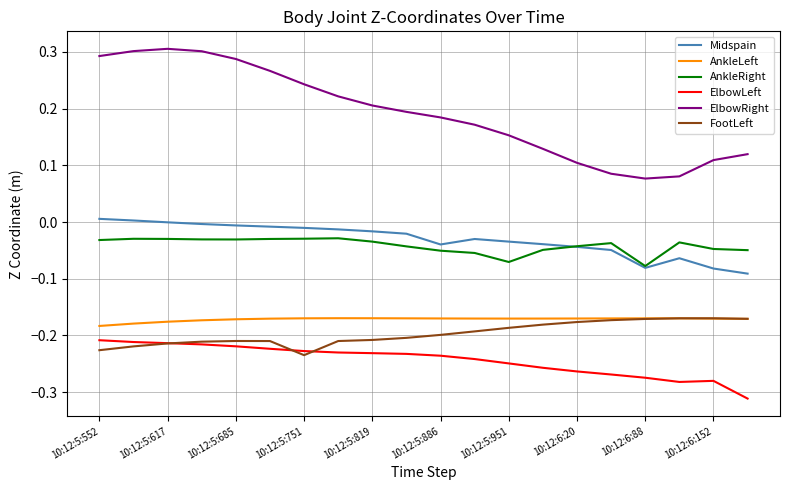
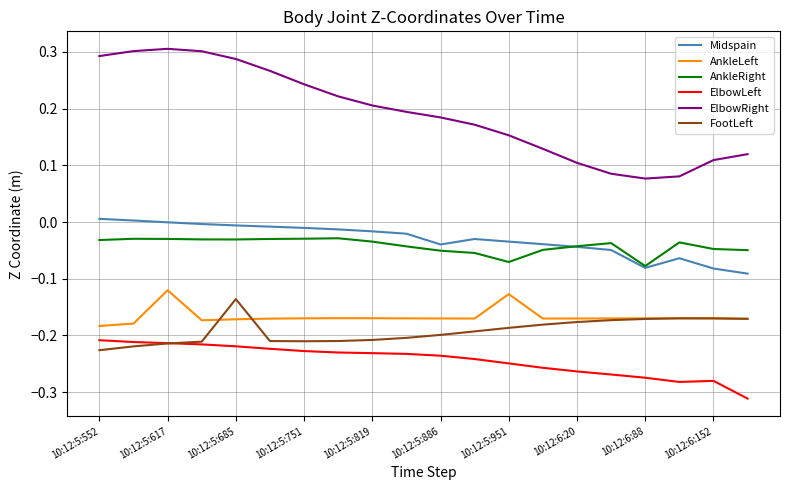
AnkleLeft, 10:12:5:617: -0.18 -> -0.12
FootLeft, 10:12:5:685: -0.21 -> -0.14
FootLeft, 10:12:5:751: -0.23 -> -0.21
AnkleLeft, 10:12:5:951: -0.17 -> -0.13
